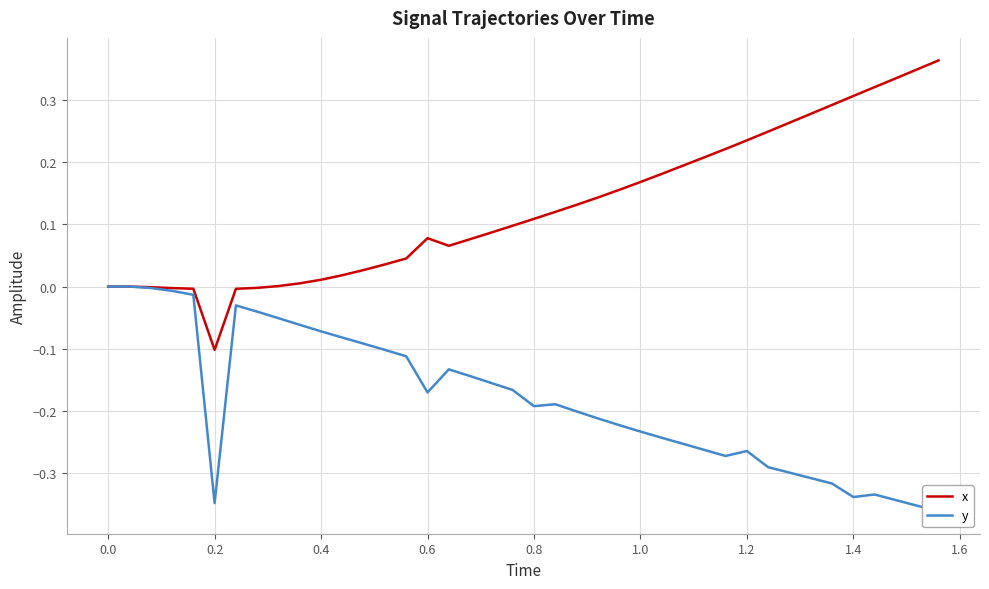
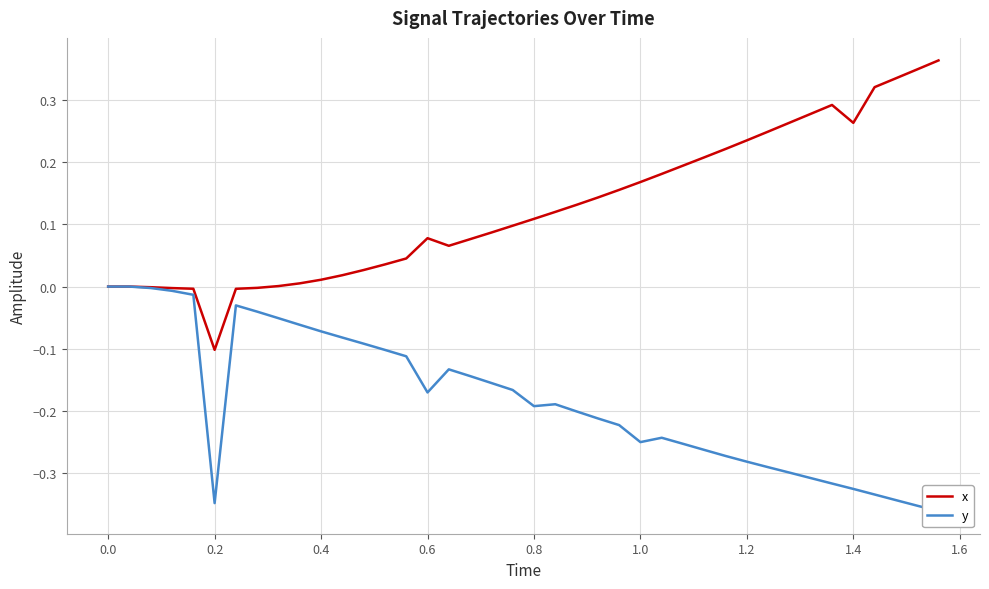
y, 1.0: -0.23 -> -0.25
y, 1.2: -0.26 -> -0.28
x, 1.4: 0.31 -> 0.26
y, 1.4: -0.34 -> -0.32
